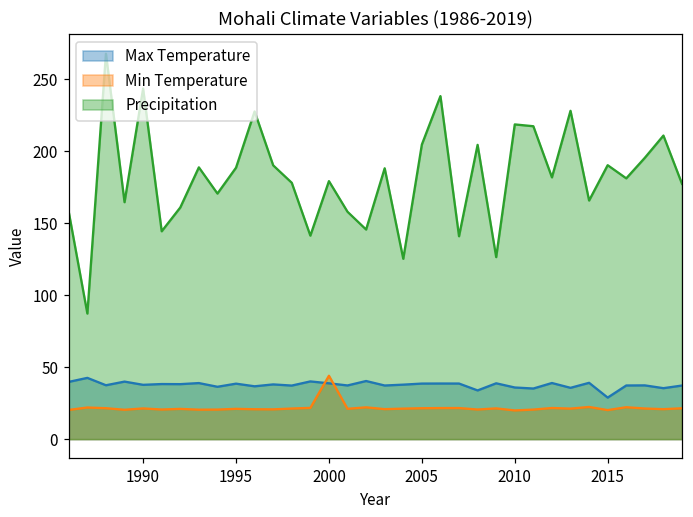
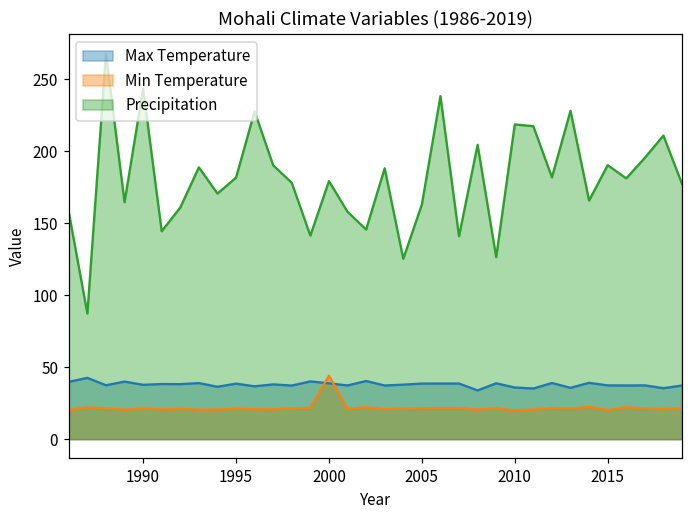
Precipitation, 1995: 189 -> 182
Precipitation, 2005: 205 -> 163
Max Temperature, 2015: 29 -> 37
